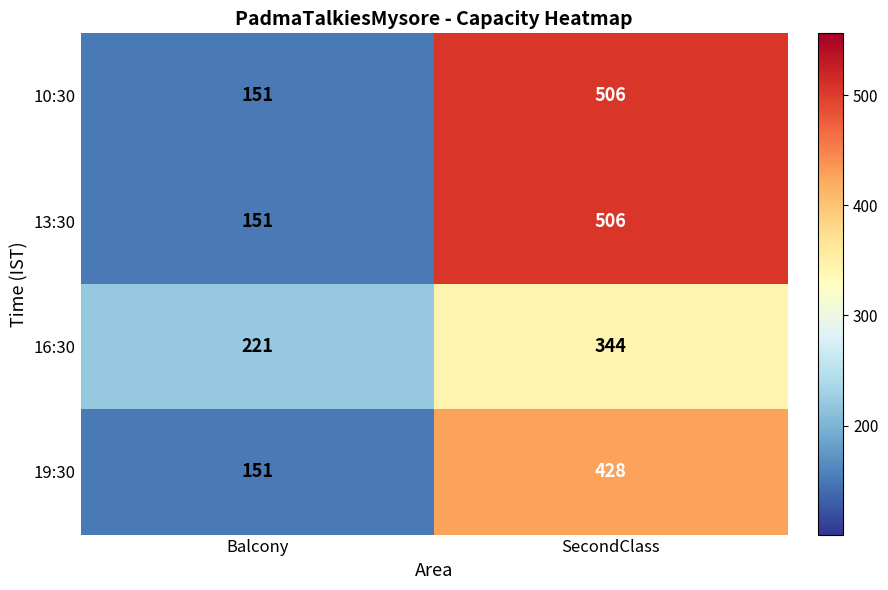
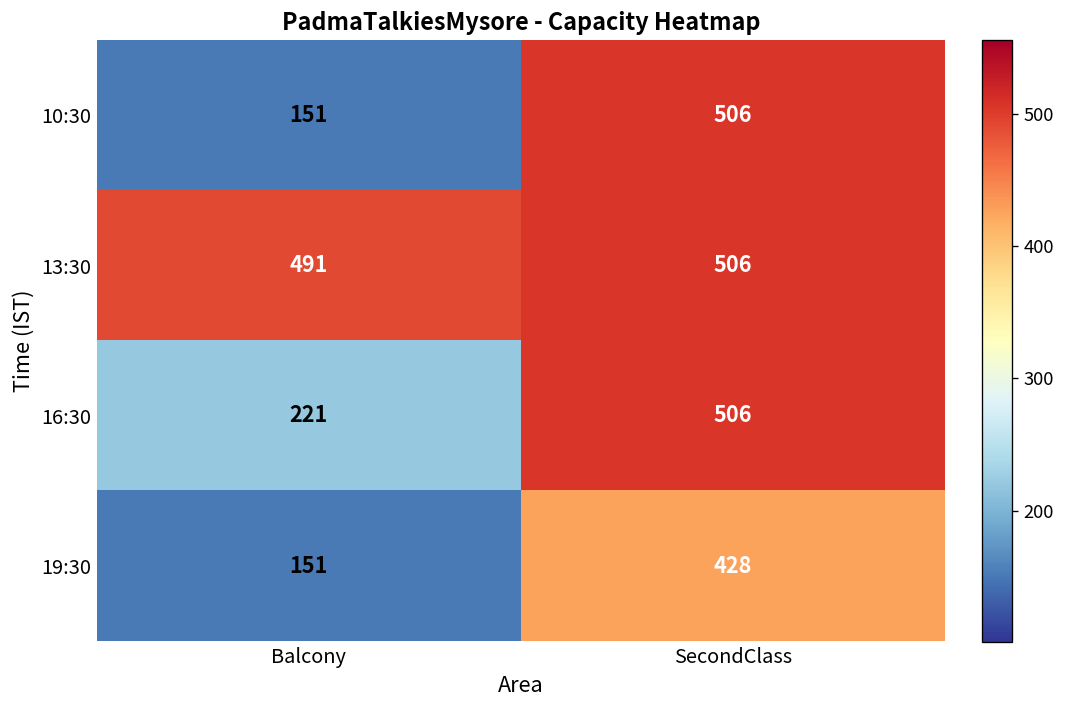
13:30, Balcony: 151 -> 491
16:30, SecondClass: 344 -> 506
